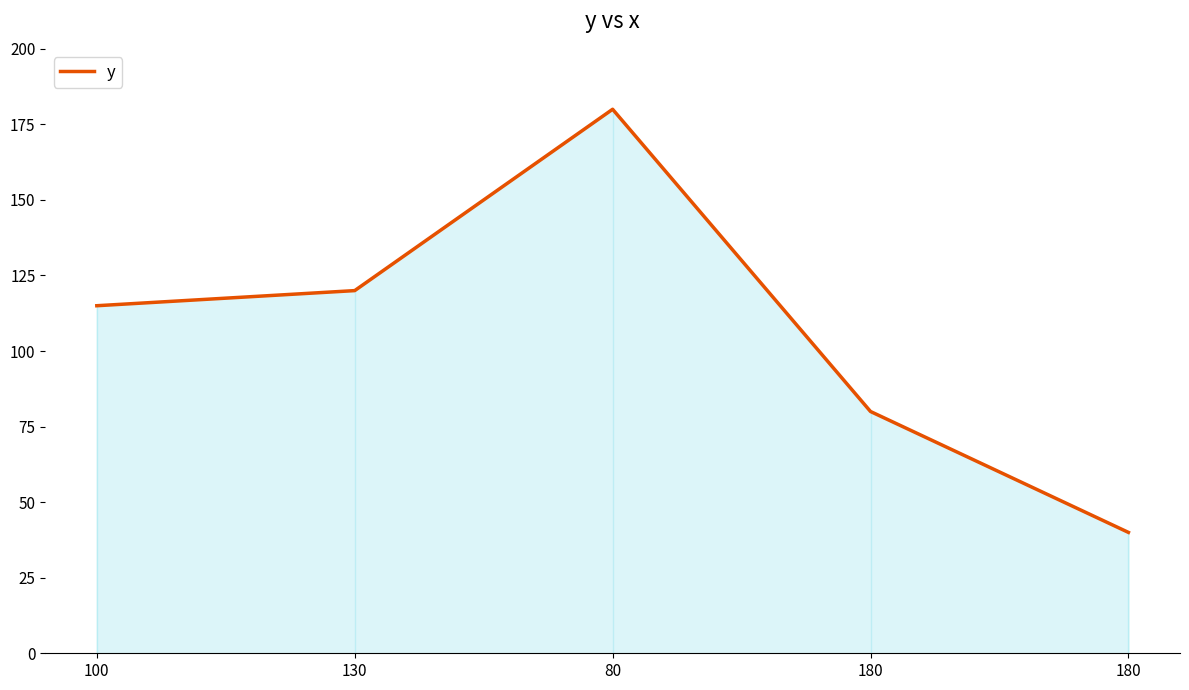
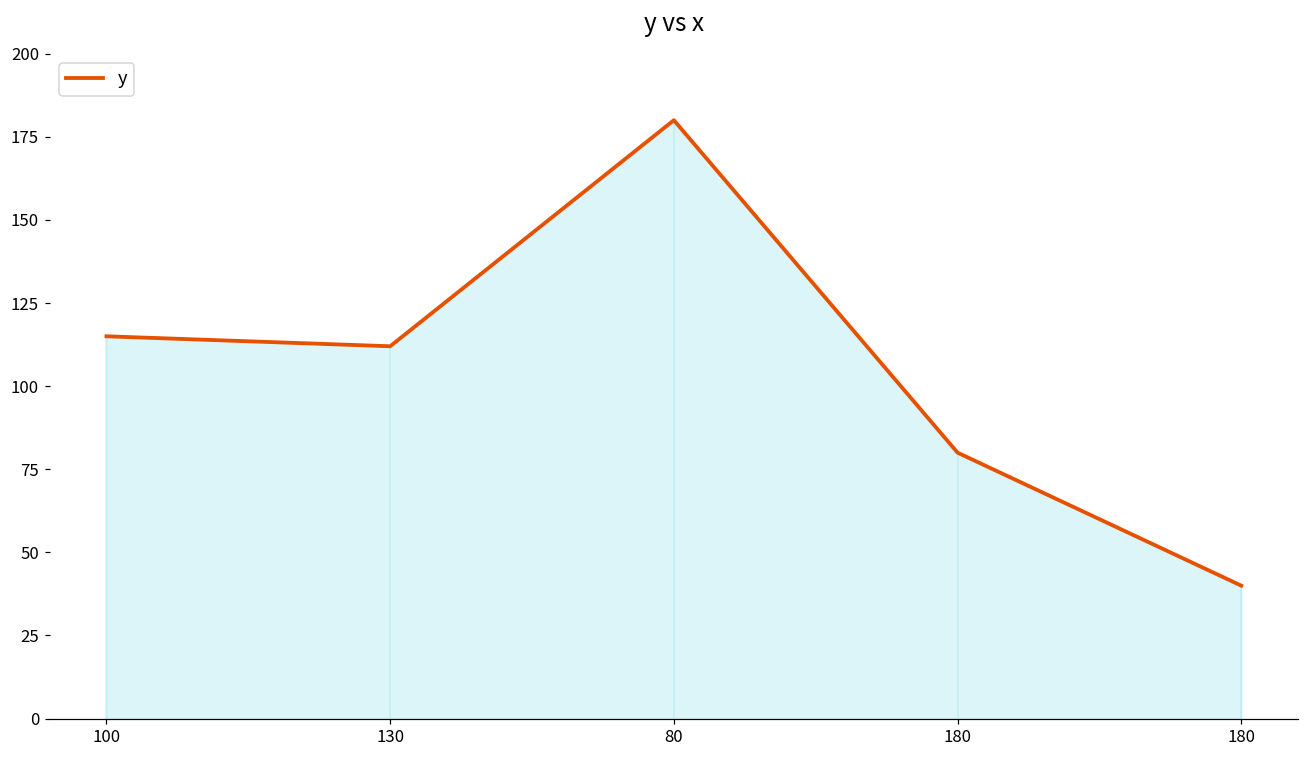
y, 130: 120 -> 112
